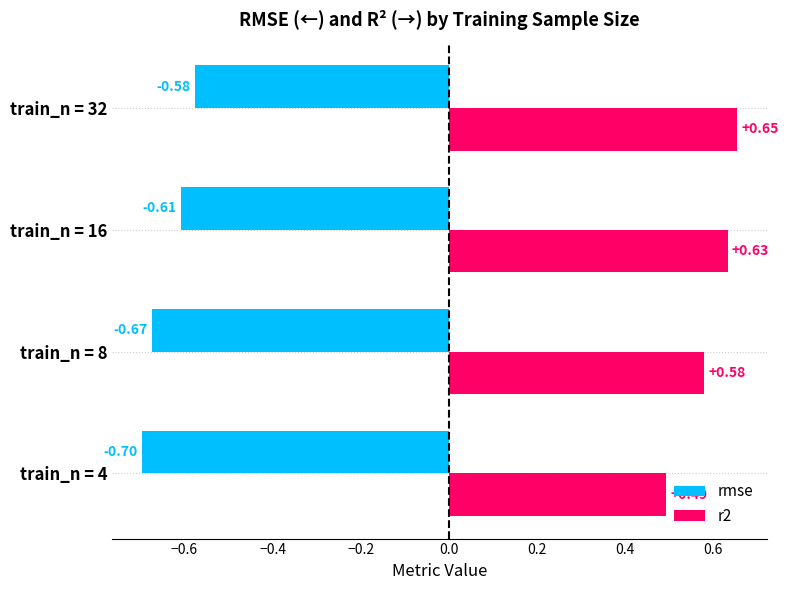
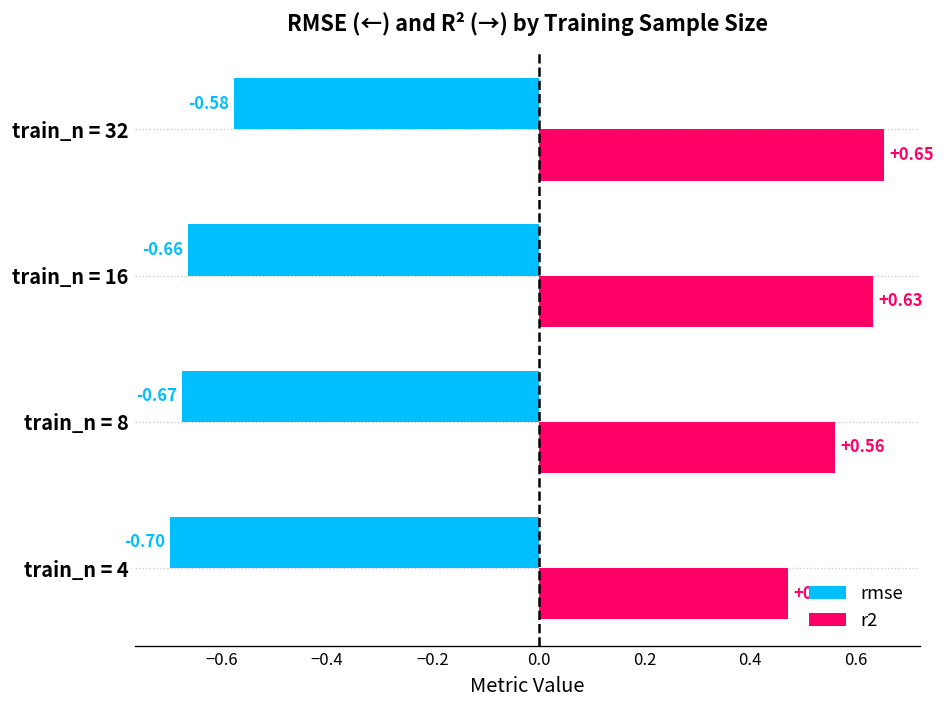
rmse, train_n = 16: -0.61 -> -0.66
r2, train_n = 8: +0.58 -> +0.56
r2, train_n = 4: +0.49 -> +0.47
